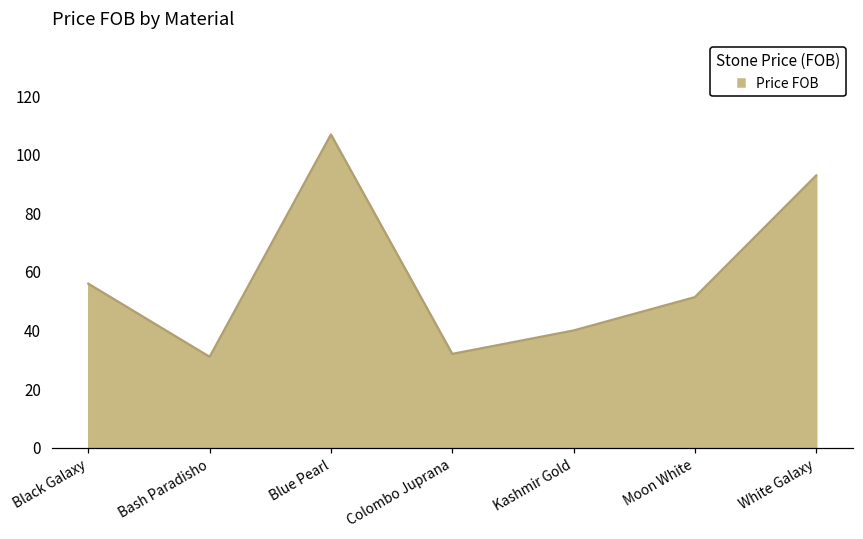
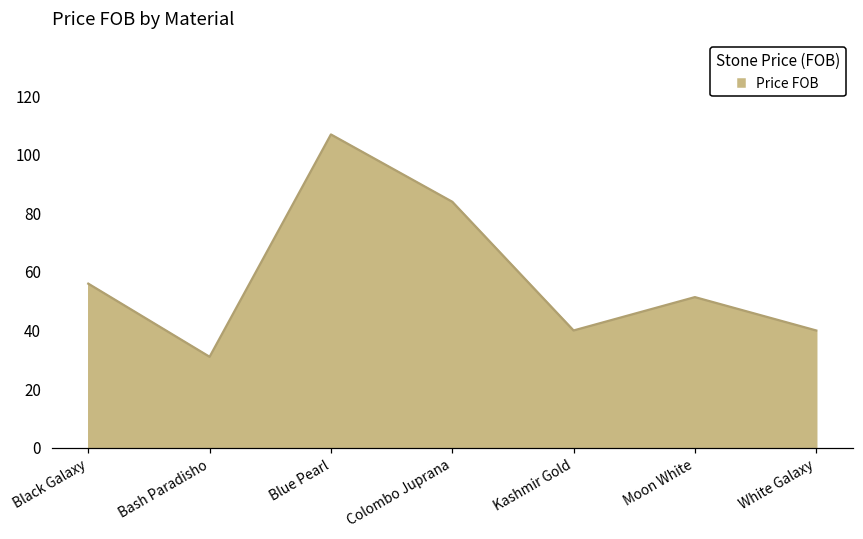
Colombo Juprana: 32 -> 84
White Galaxy: 93 -> 40
